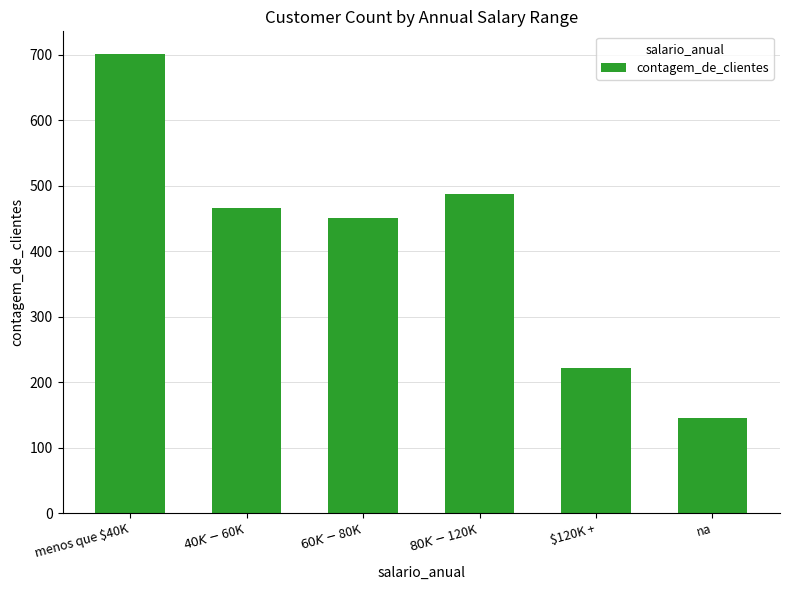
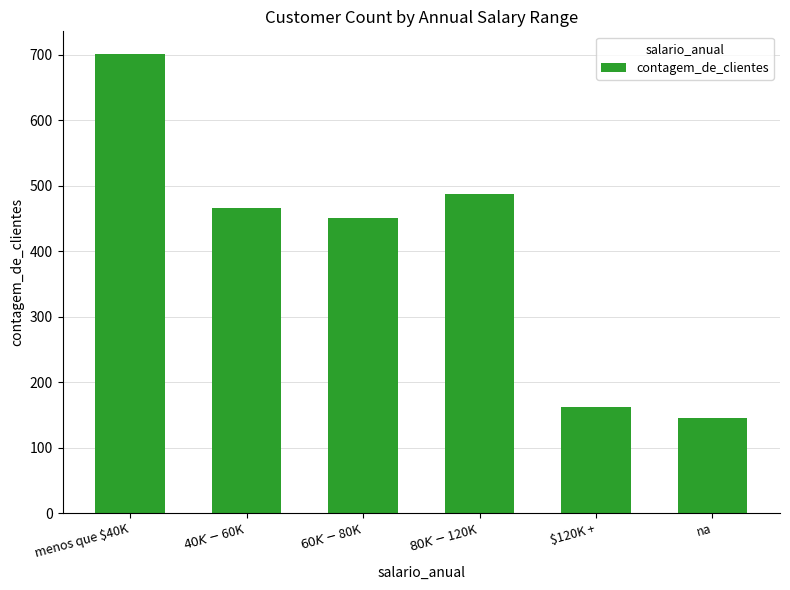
$120K +: 220 -> 160
